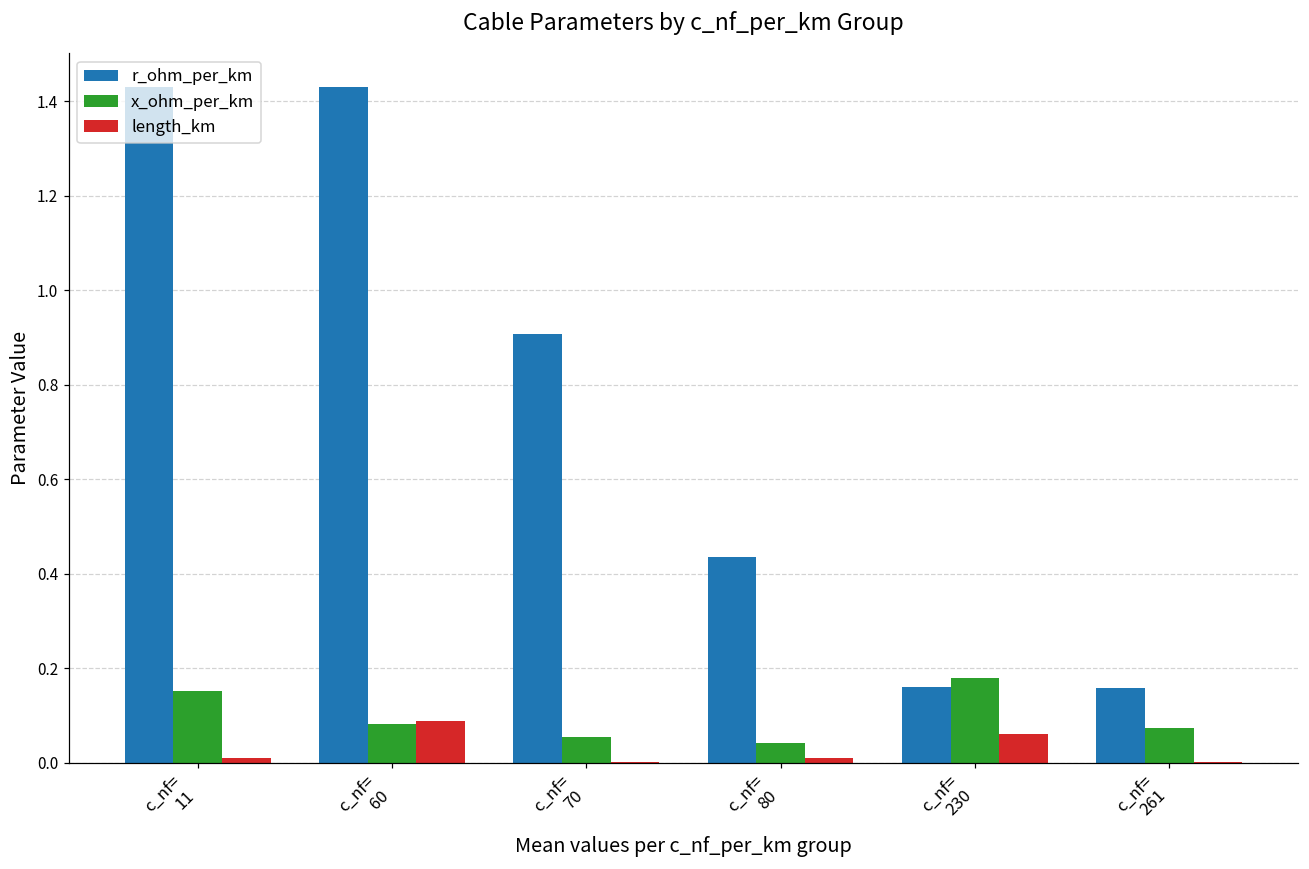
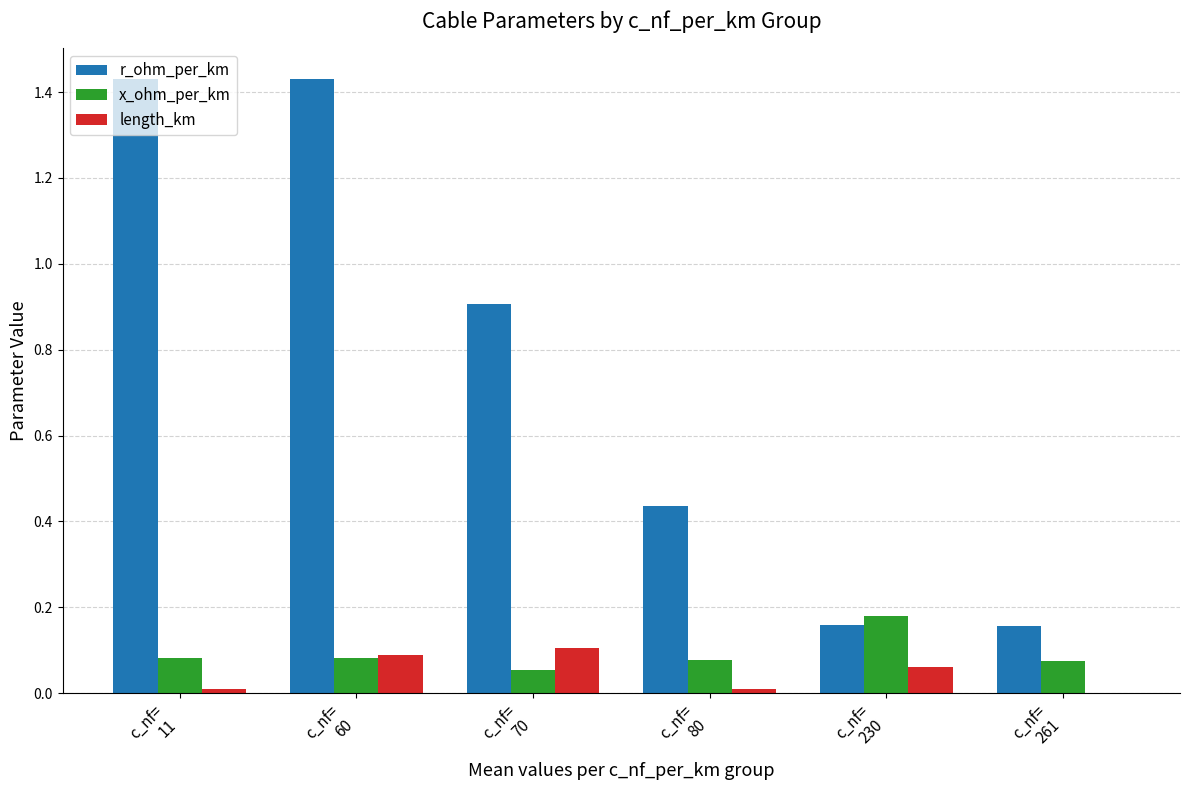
x_ohm_per_km, c_nf= 11: 0.15 -> 0.08
length_km, c_nf= 70: 0.00 -> 0.11
x_ohm_per_km, c_nf= 80: 0.04 -> 0.08
